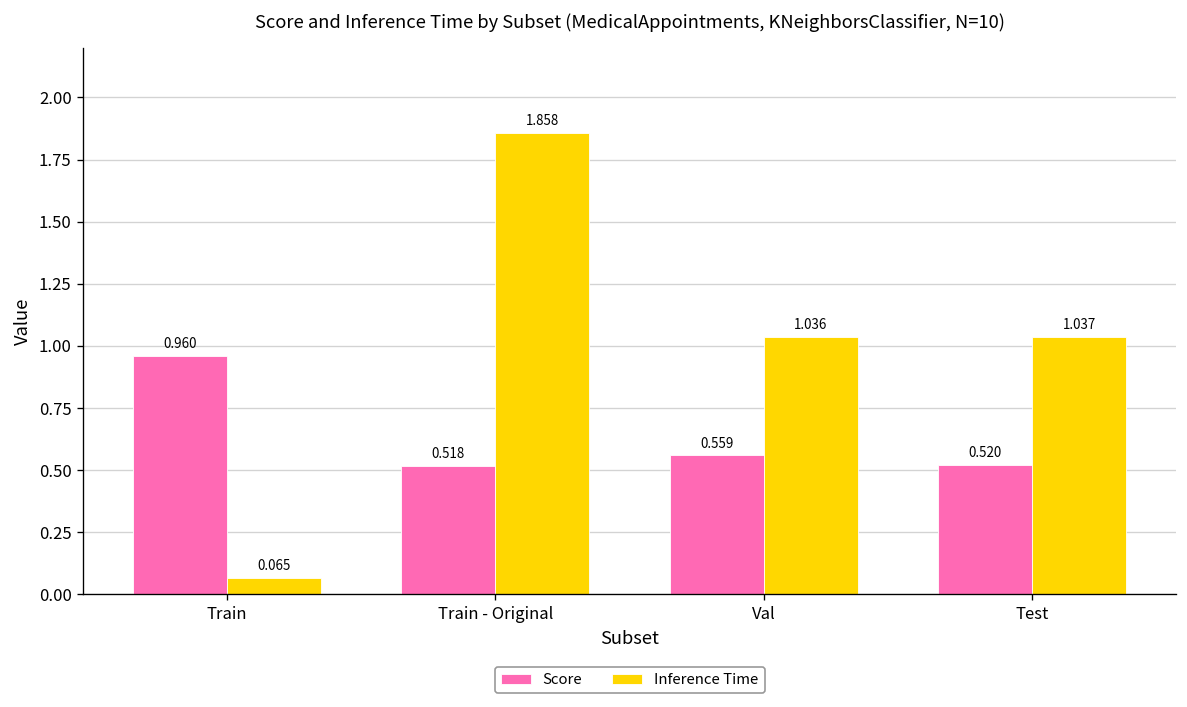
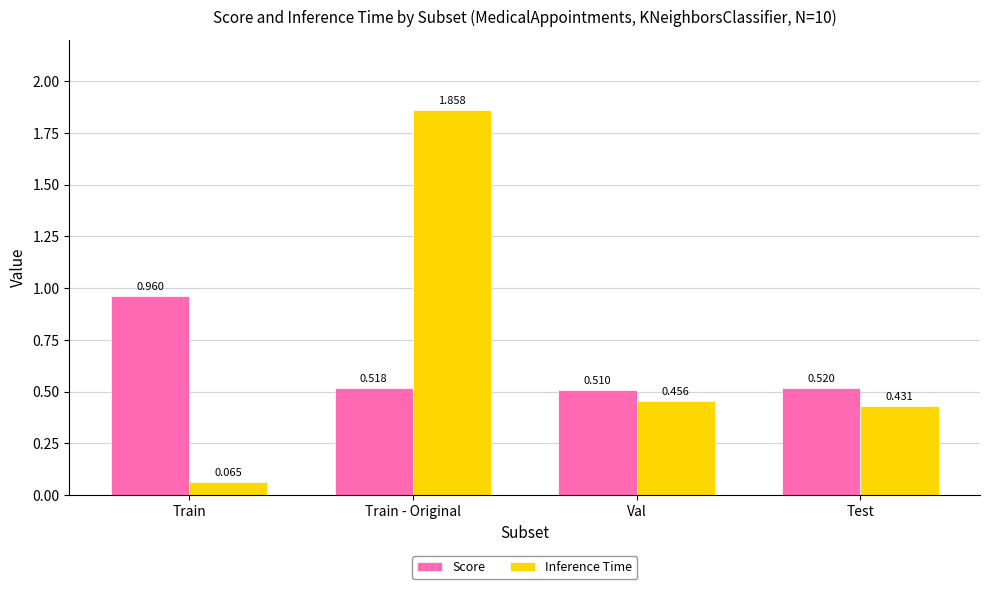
Score, Val: 0.559 -> 0.510
Inference Time, Val: 1.036 -> 0.456
Inference Time, Test: 1.037 -> 0.431
